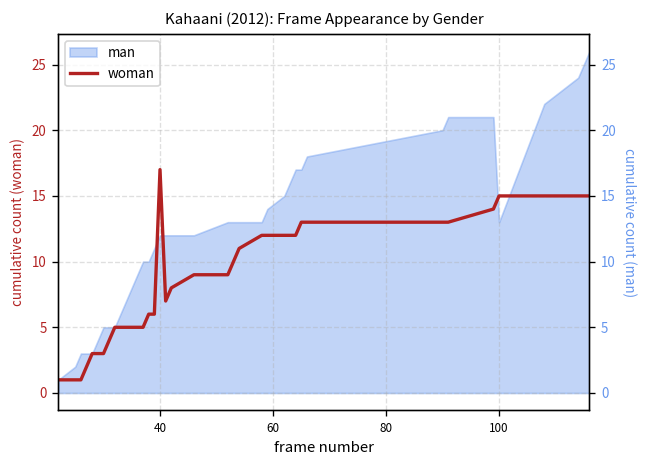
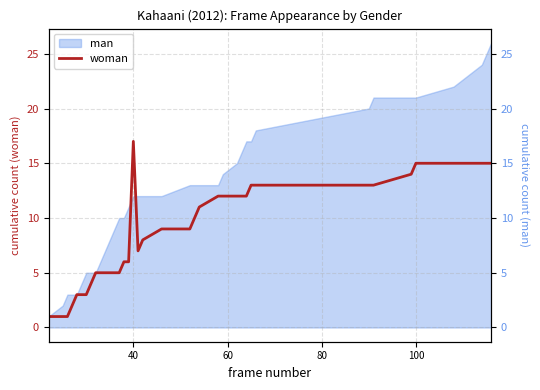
man, 100: 13 -> 21
